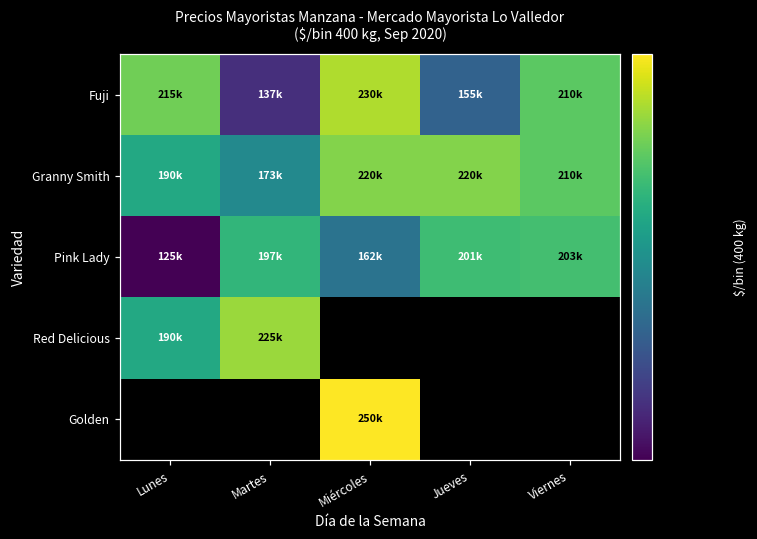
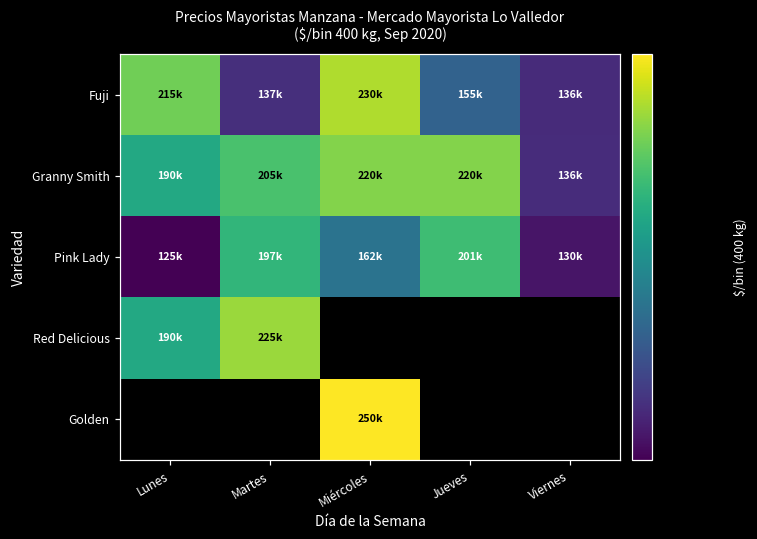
Fuji, Viernes: 210k -> 136k
Granny Smith, Martes: 173k -> 205k
Granny Smith, Viernes: 210k -> 136k
Pink Lady, Viernes: 203k -> 130k
